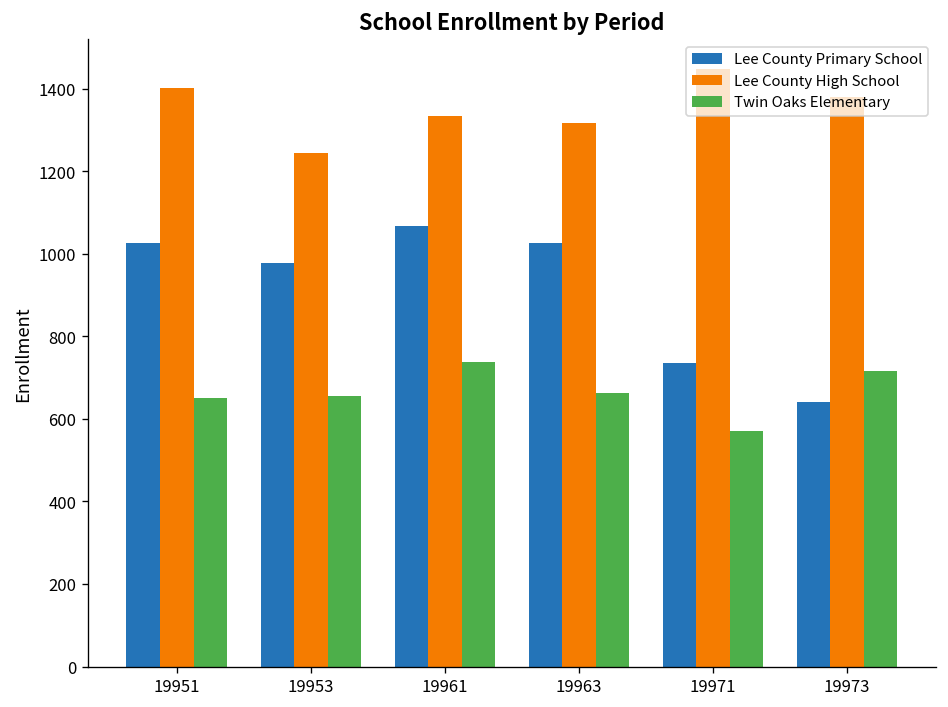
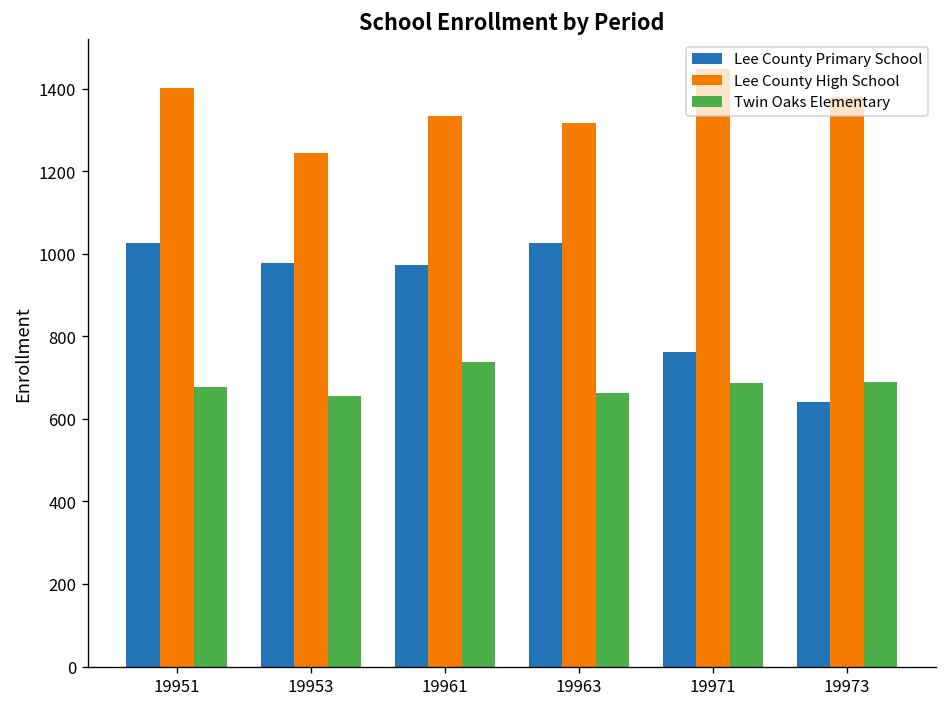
Twin Oaks Elementary, 19951: 650 -> 680
Lee County Primary School, 19961: 1070 -> 970
Lee County Primary School, 19971: 740 -> 760
Twin Oaks Elementary, 19971: 570 -> 690
Twin Oaks Elementary, 19973: 720 -> 690
